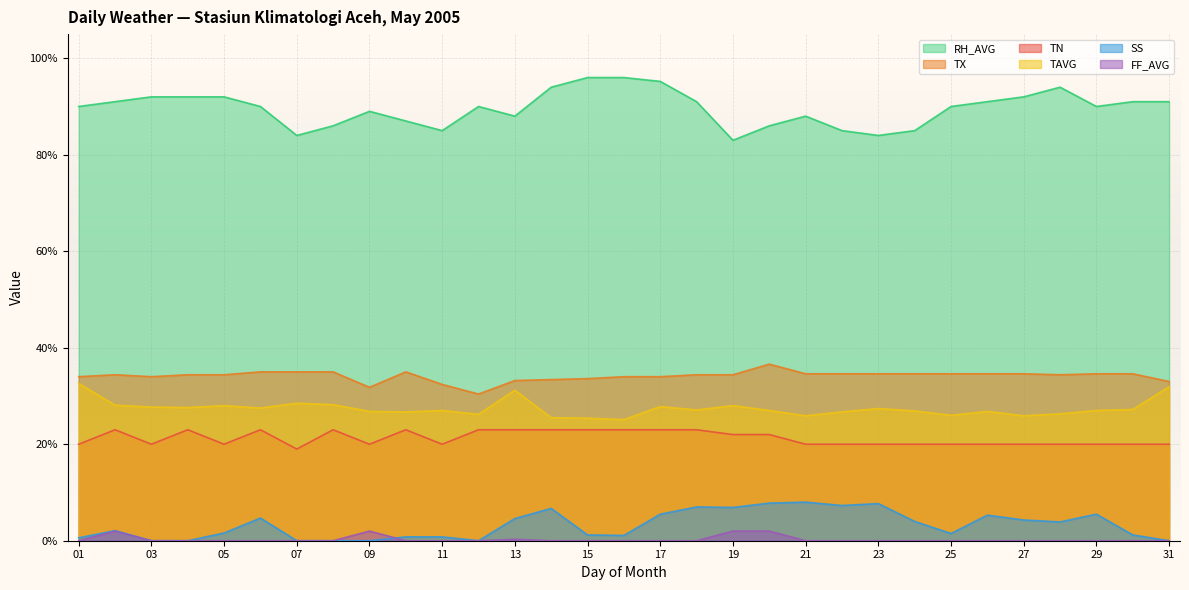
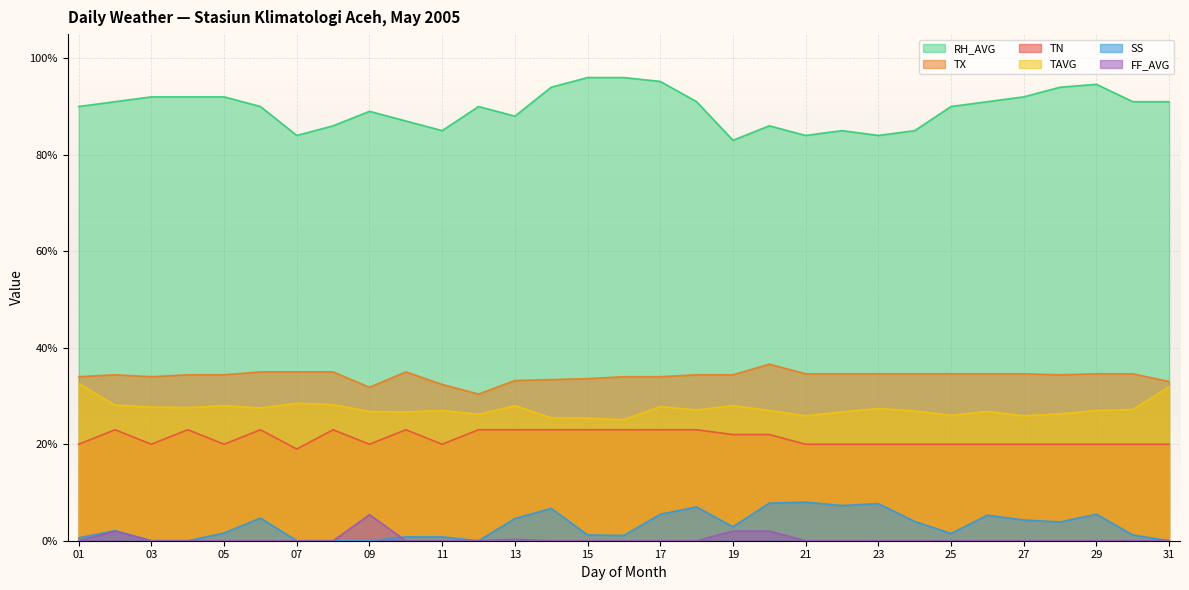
FF_AVG, 09: 2% -> 5%
TAVG, 13: 31% -> 28%
SS, 19: 7% -> 3%
RH_AVG, 21: 88% -> 84%
RH_AVG, 29: 90% -> 95%
